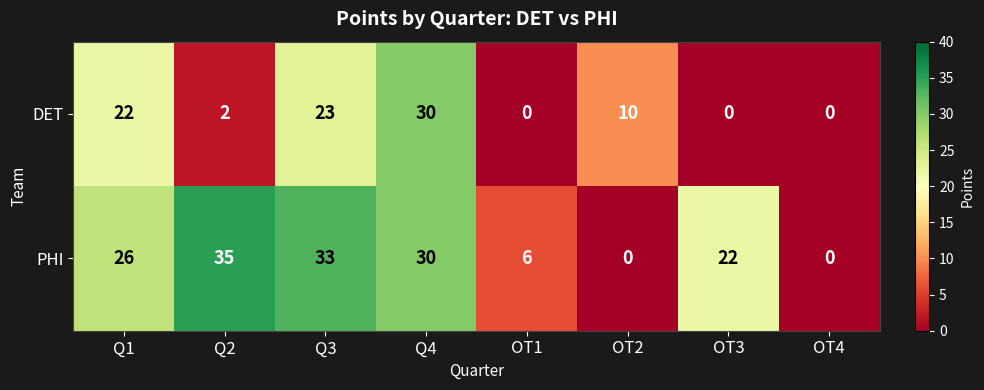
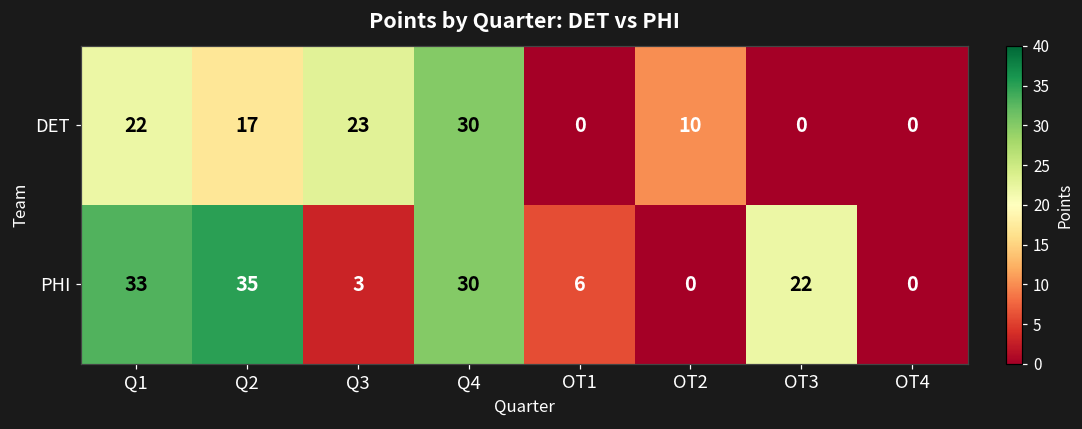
DET, Q2: 2 -> 17
PHI, Q1: 26 -> 33
PHI, Q3: 33 -> 3
